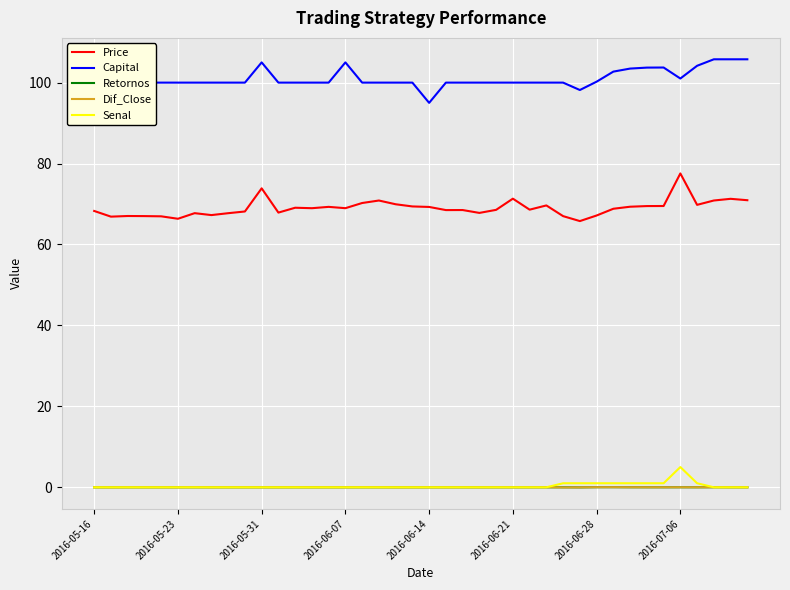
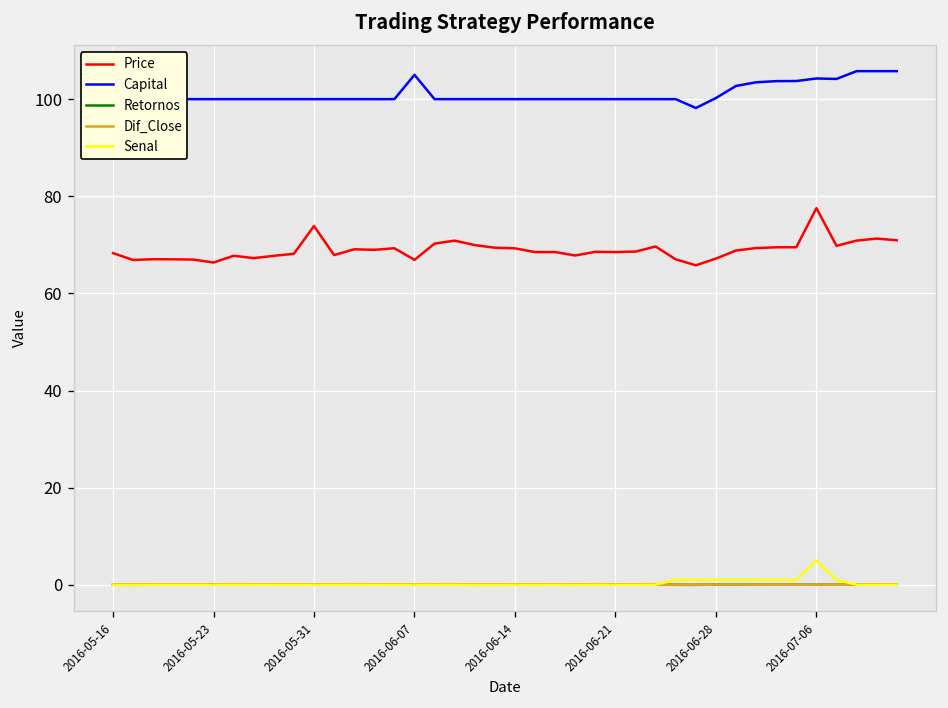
Capital, 2016-05-31: 105 -> 100
Price, 2016-06-07: 69 -> 67
Capital, 2016-06-14: 95 -> 100
Price, 2016-06-21: 71 -> 69
Capital, 2016-07-06: 101 -> 104
